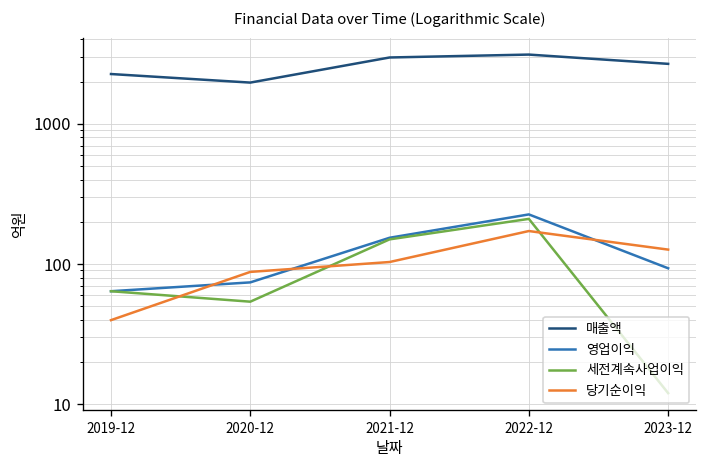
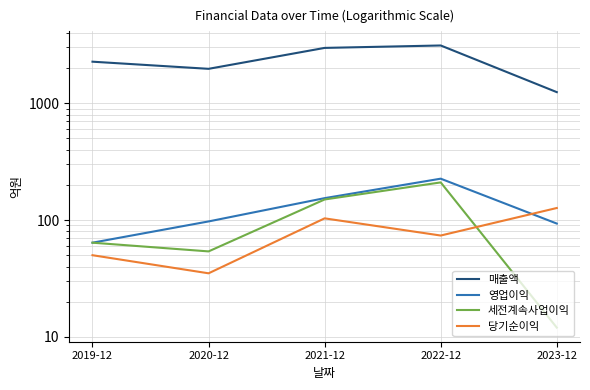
당기순이익, 2019-12: 40 -> 50
영업이익, 2020-12: 70 -> 100
당기순이익, 2020-12: 90 -> 35
당기순이익, 2022-12: 170 -> 70
매출액, 2023-12: 2700 -> 1200
